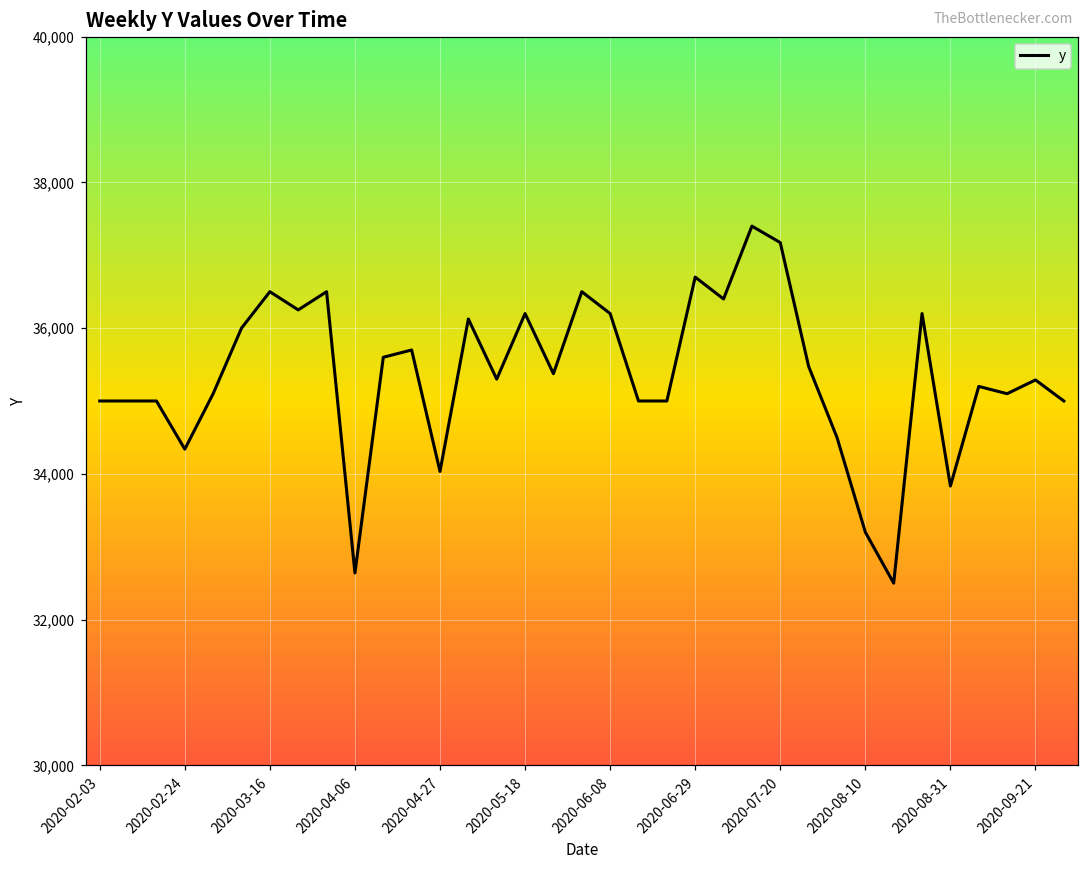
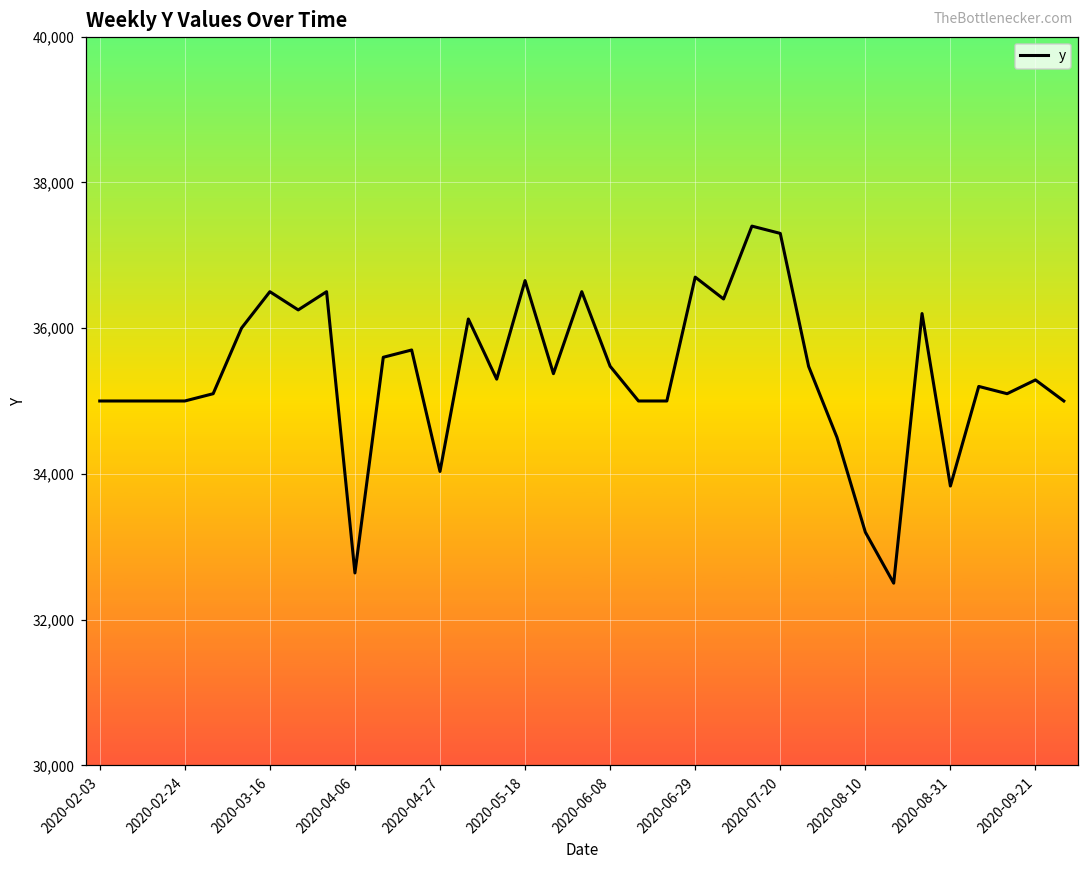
2020-02-24: 34,300 -> 35,000
2020-05-18: 36,200 -> 36,700
2020-06-08: 36,200 -> 35,500
2020-07-20: 37,200 -> 37,300
